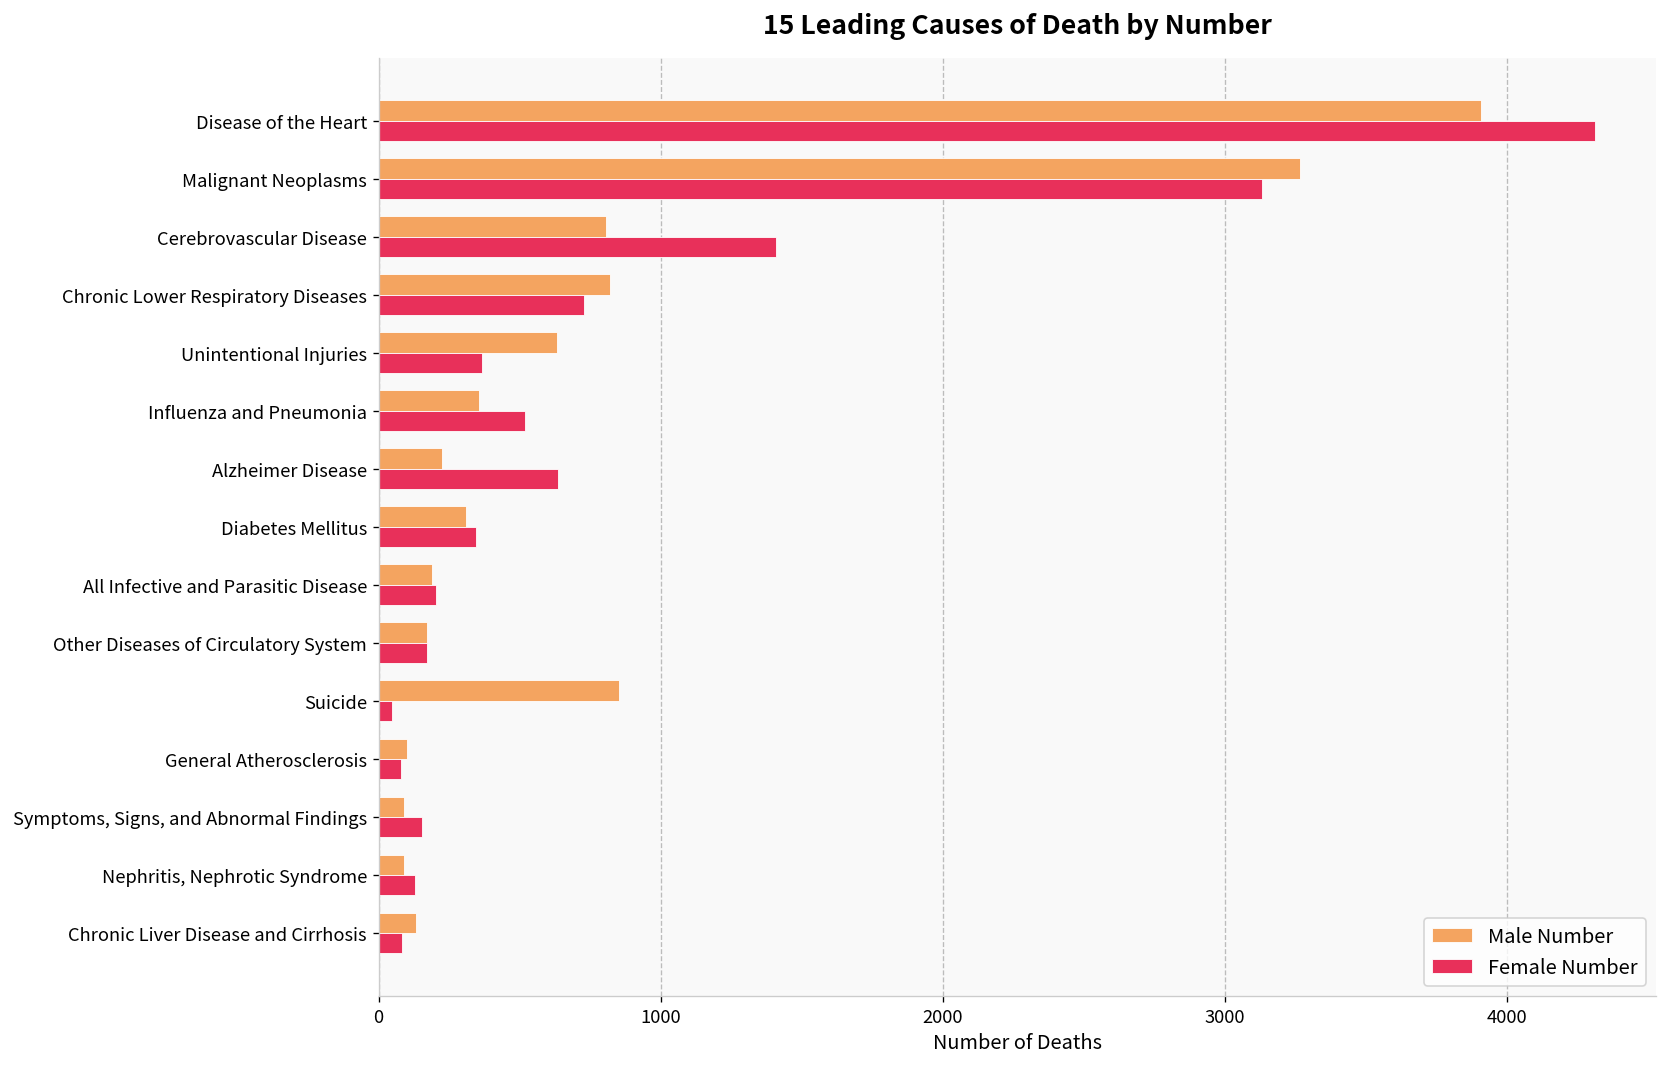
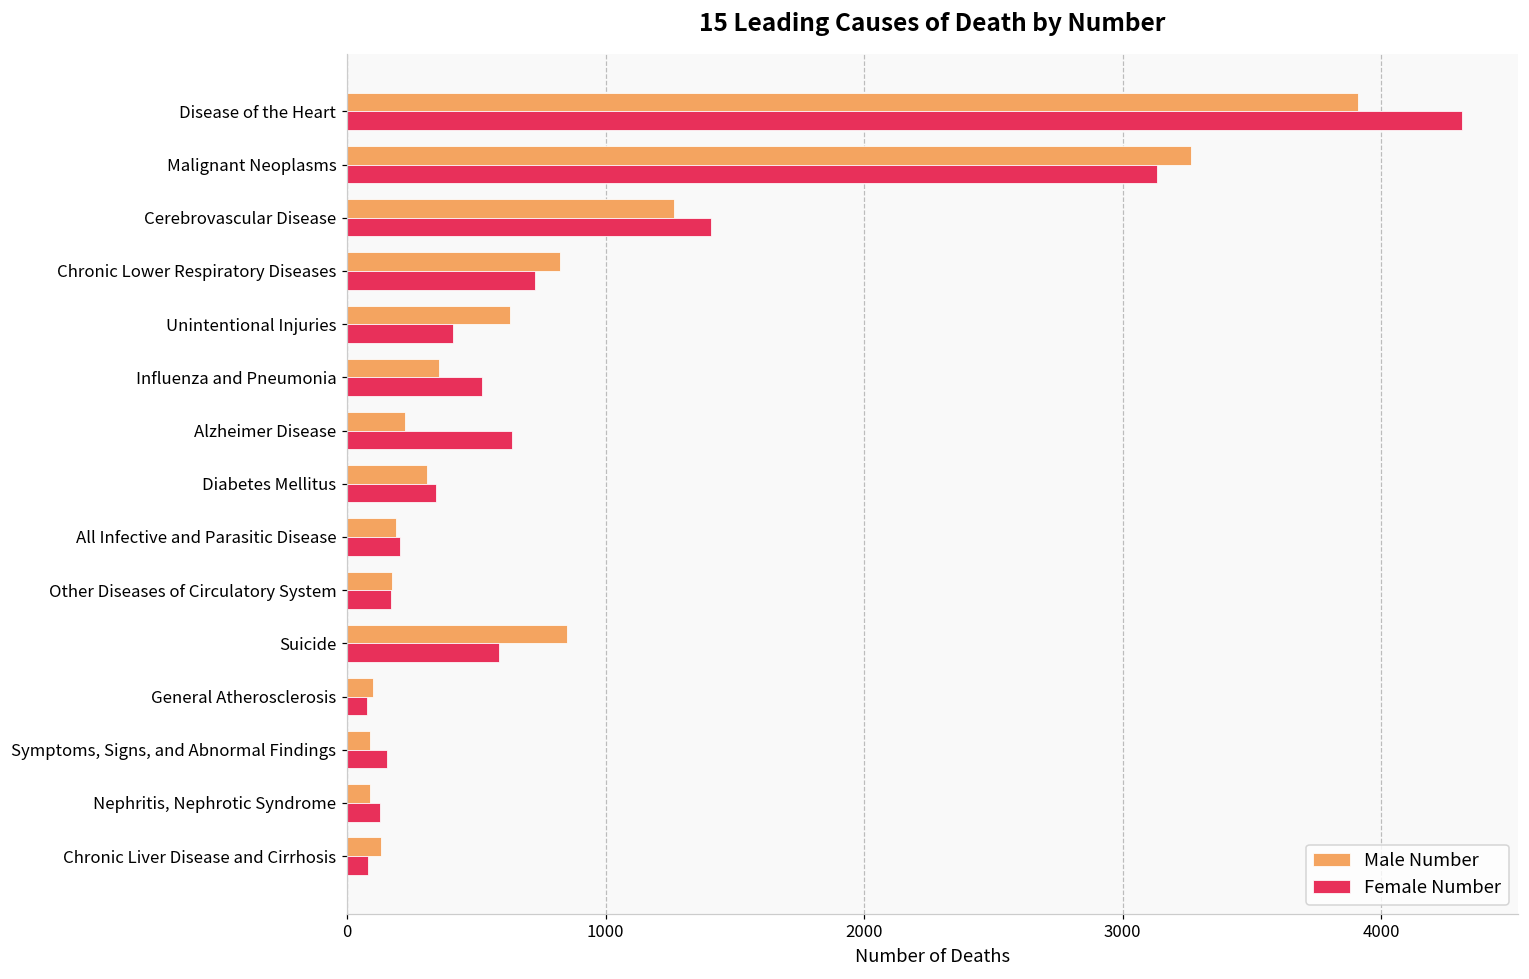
Male Number, Cerebrovascular Disease: 810 -> 1270
Female Number, Unintentional Injuries: 370 -> 410
Female Number, Suicide: 50 -> 590
